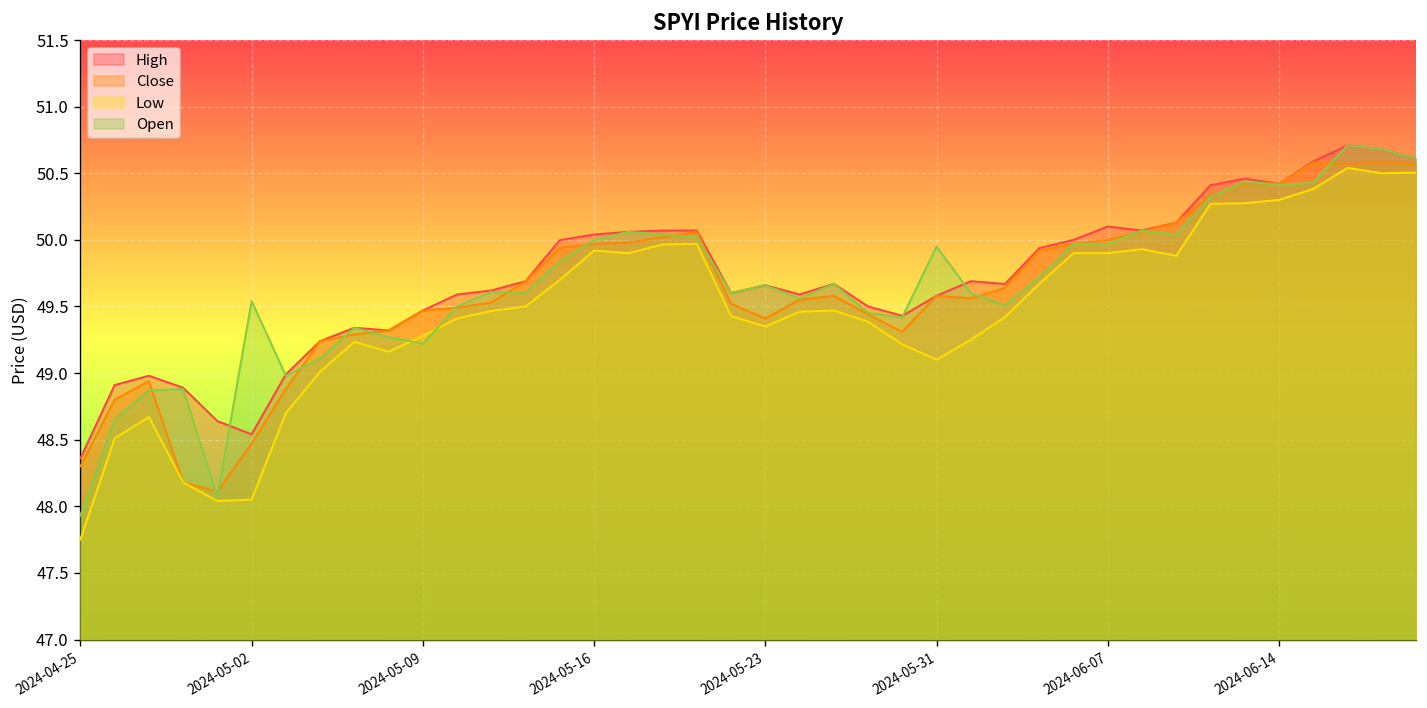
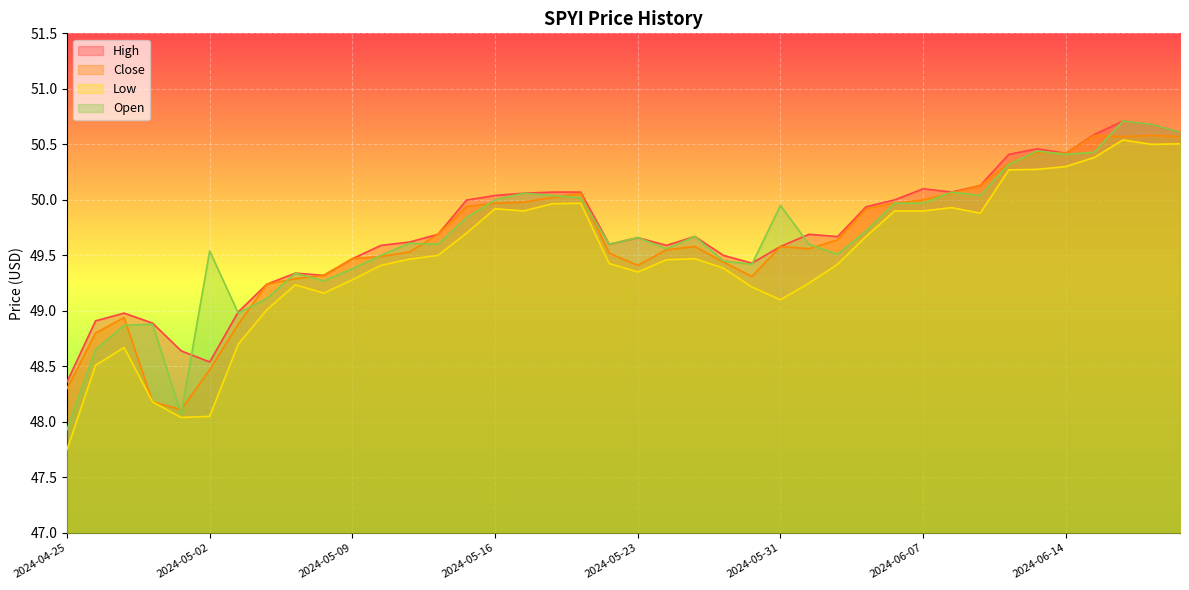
Open, 2024-05-09: 49.22 -> 49.38
